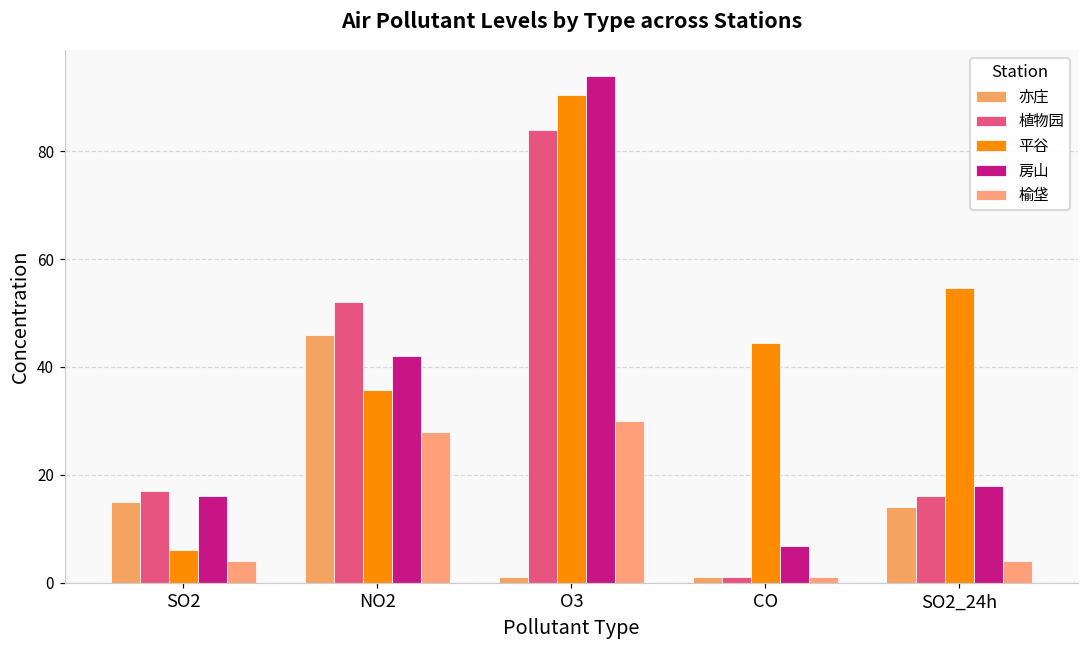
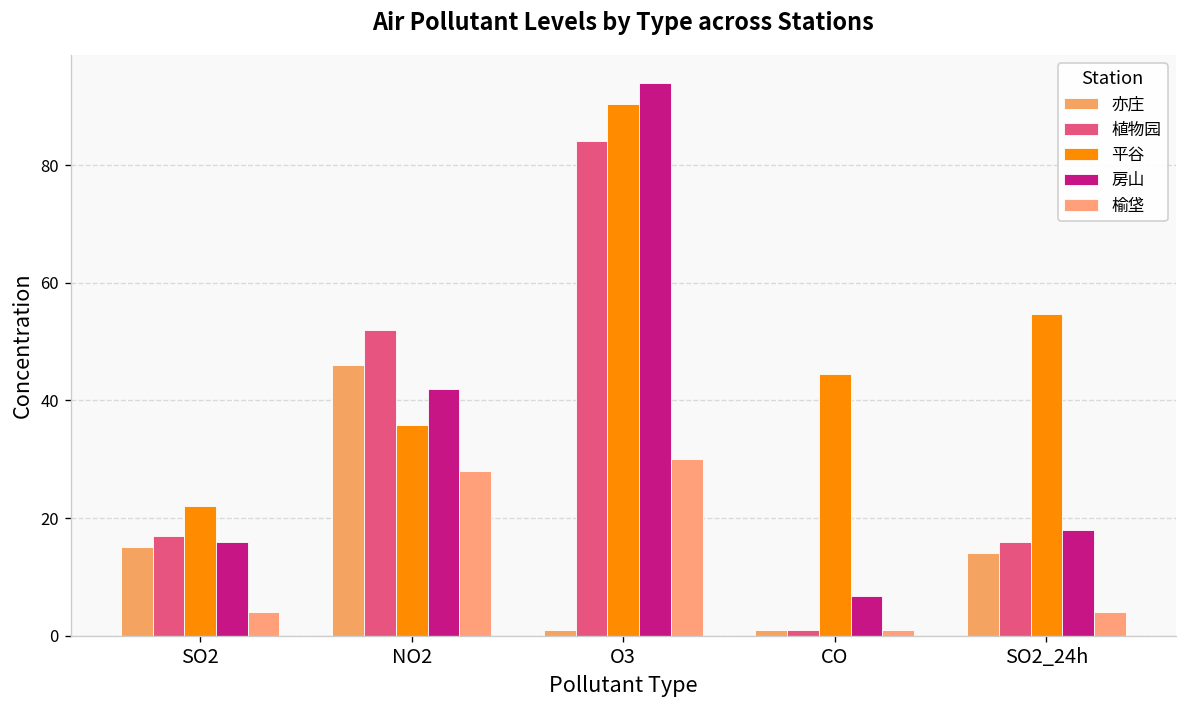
平谷, SO2: 6 -> 22
